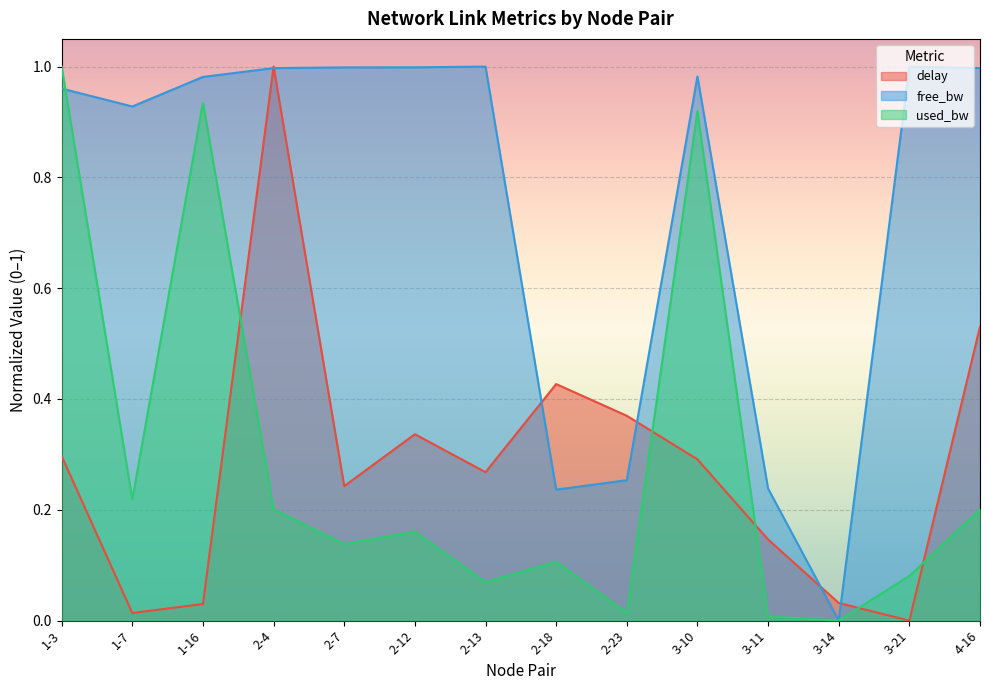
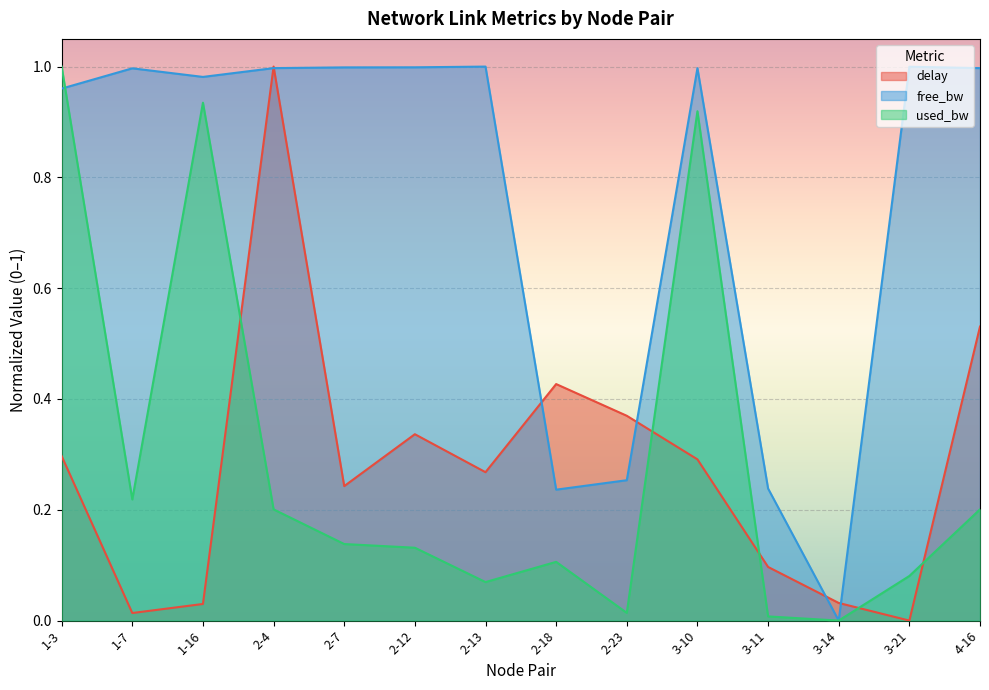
free_bw, 1-7: 0.93 -> 1.00
used_bw, 2-12: 0.16 -> 0.13
free_bw, 3-10: 0.98 -> 1.00
delay, 3-11: 0.15 -> 0.10
